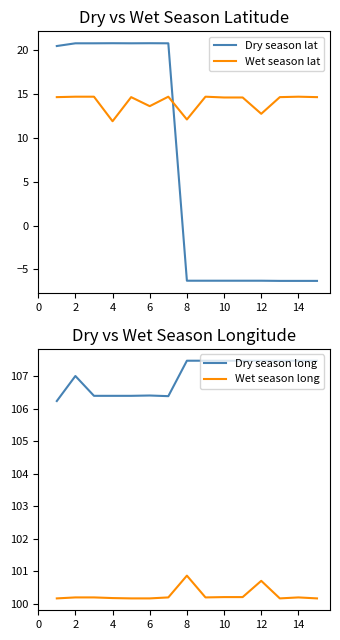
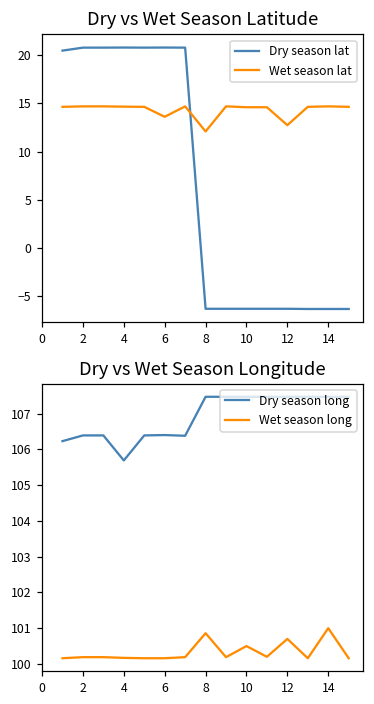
Dry vs Wet Season Latitude, Wet season lat, 4: 12 -> 15
Dry vs Wet Season Longitude, Dry season long, 2: 107.0 -> 106.4
Dry vs Wet Season Longitude, Dry season long, 4: 106.4 -> 105.7
Dry vs Wet Season Longitude, Wet season long, 10: 100.2 -> 100.5
Dry vs Wet Season Longitude, Wet season long, 14: 100.2 -> 101.0
